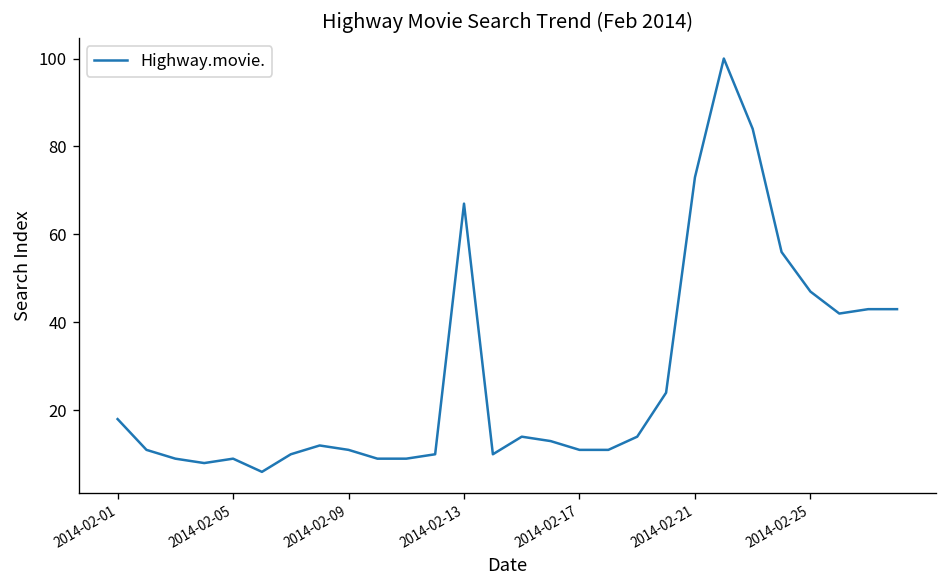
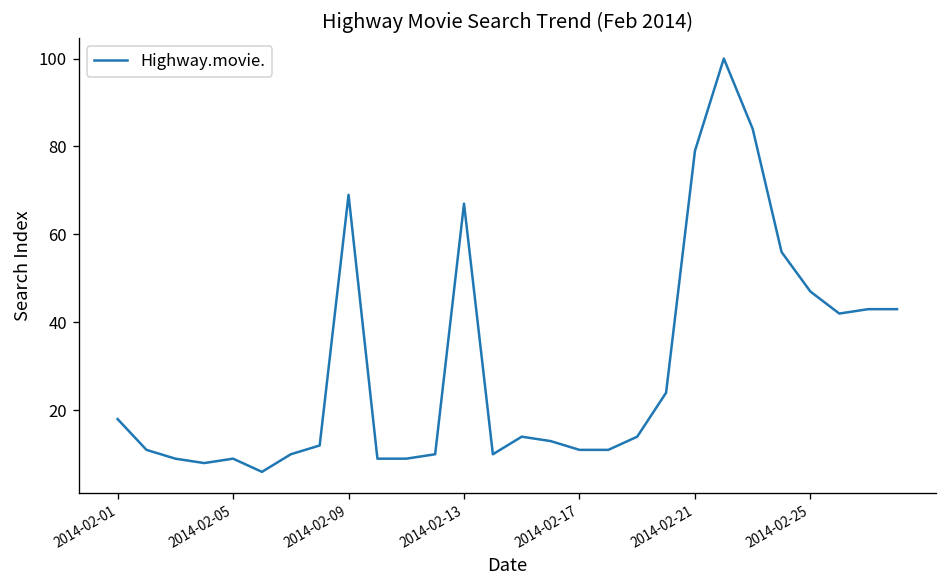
2014-02-09: 11 -> 69
2014-02-21: 73 -> 79
